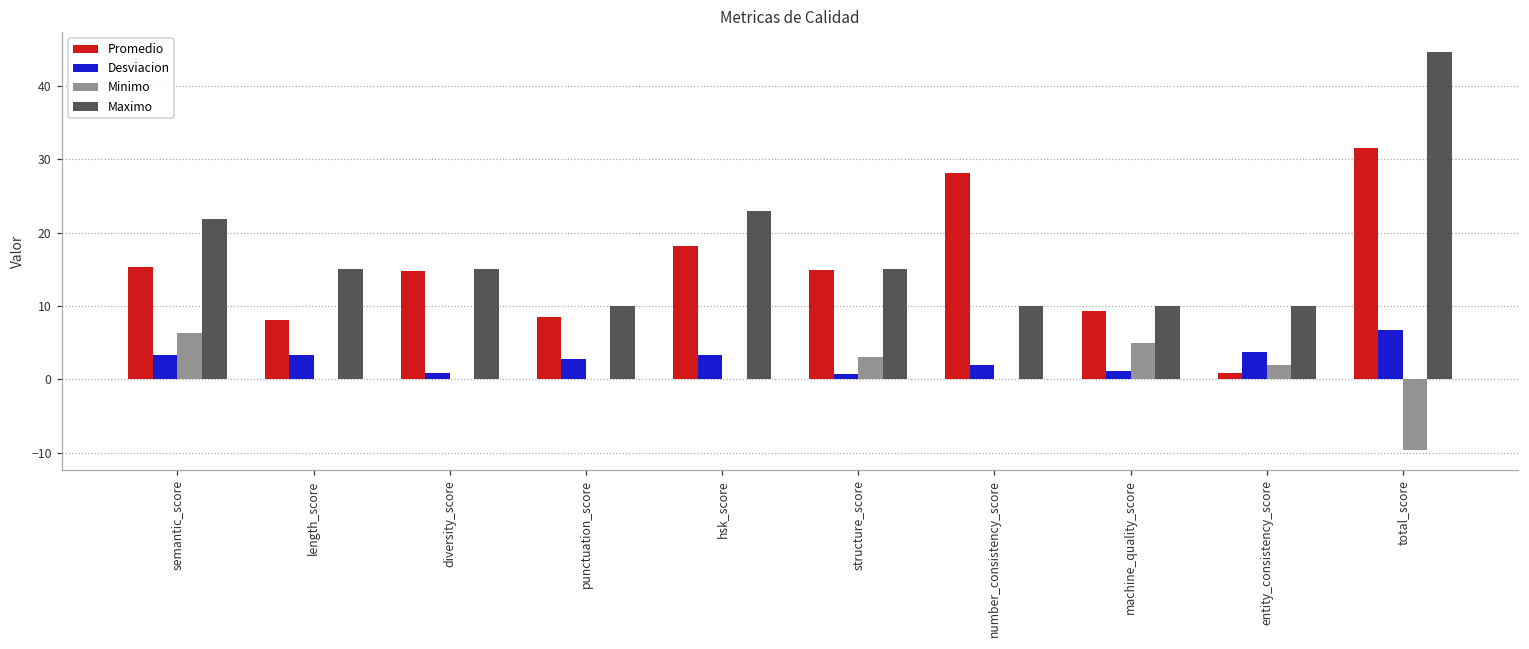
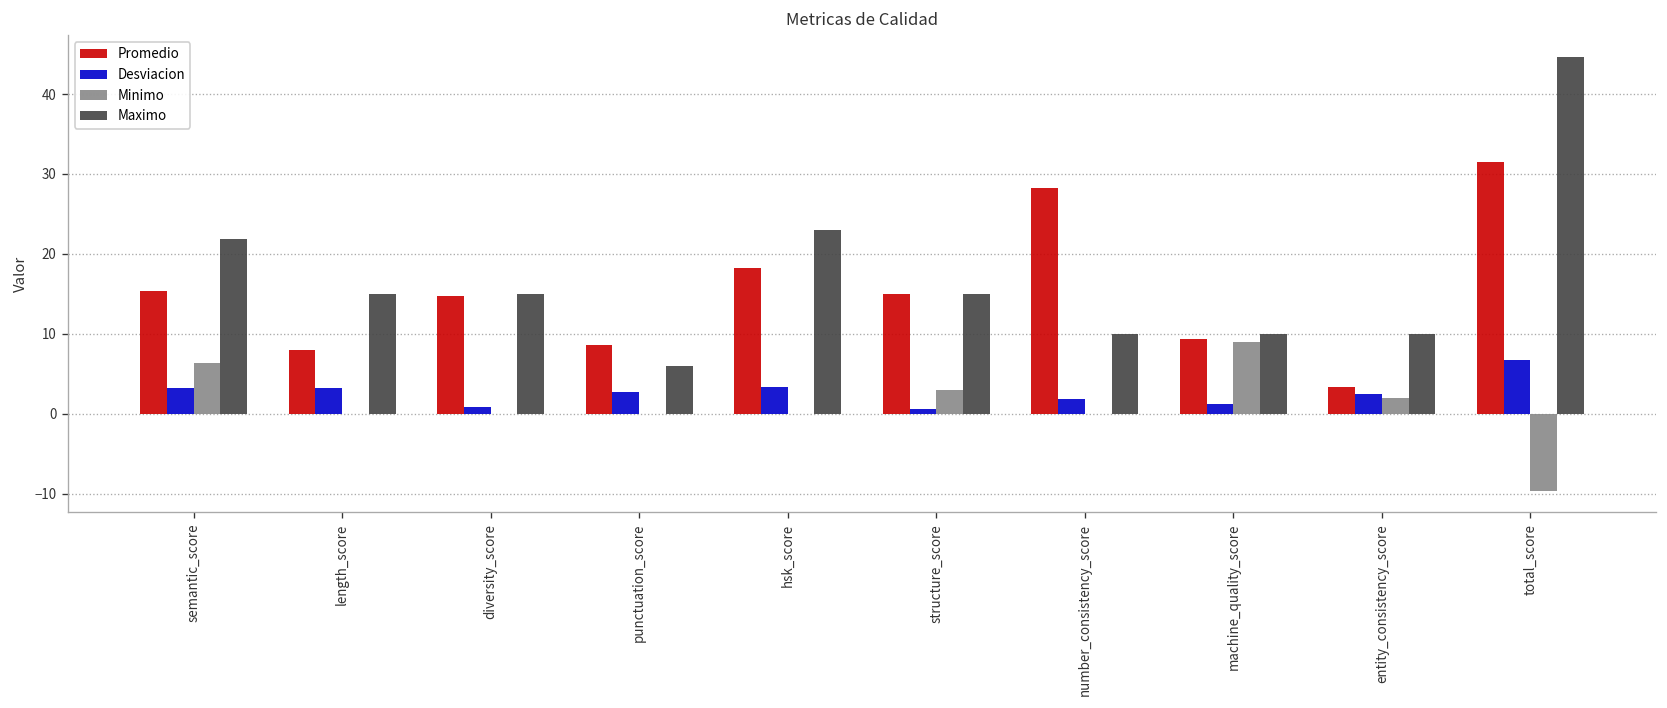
Maximo, punctuation_score: 10 -> 6
Minimo, machine_quality_score: 5 -> 9
Promedio, entity_consistency_score: 1 -> 3
Desviacion, entity_consistency_score: 4 -> 3
